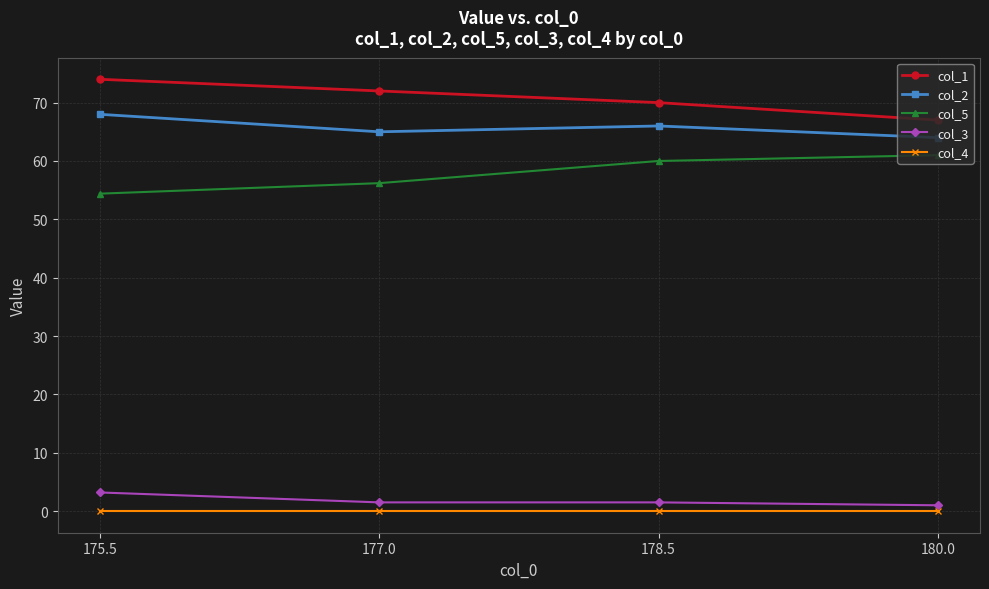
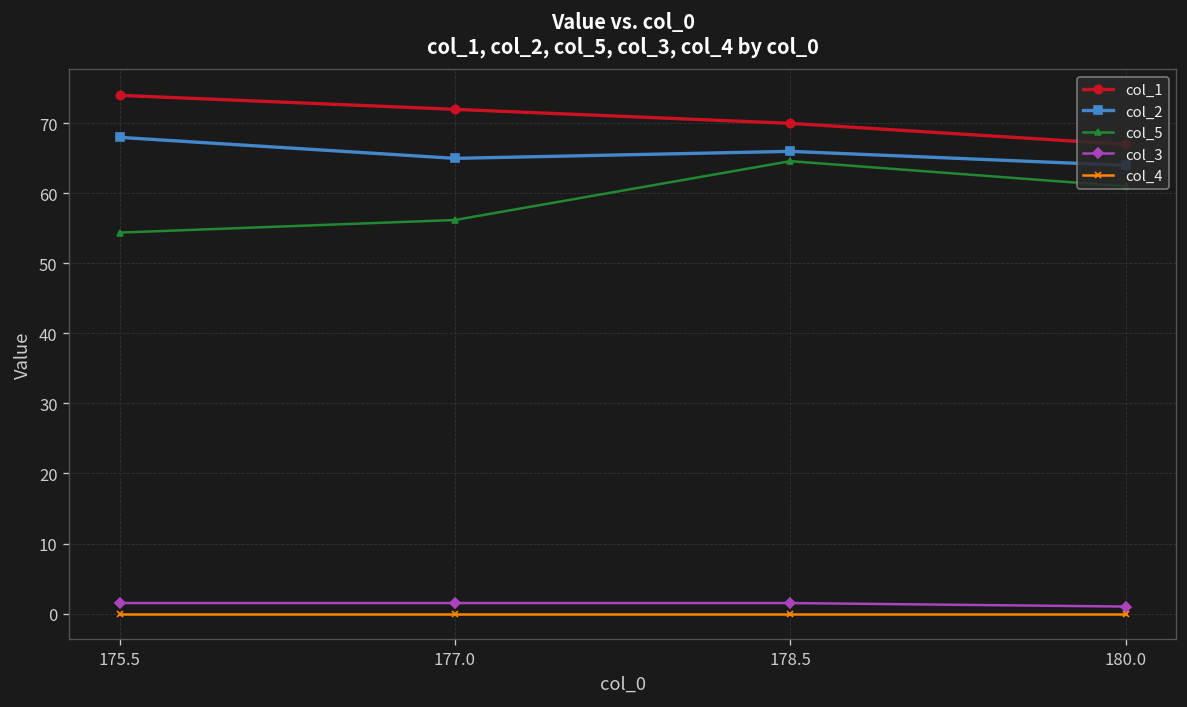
col_3, 175.5: 3 -> 2
col_5, 178.5: 60 -> 65
